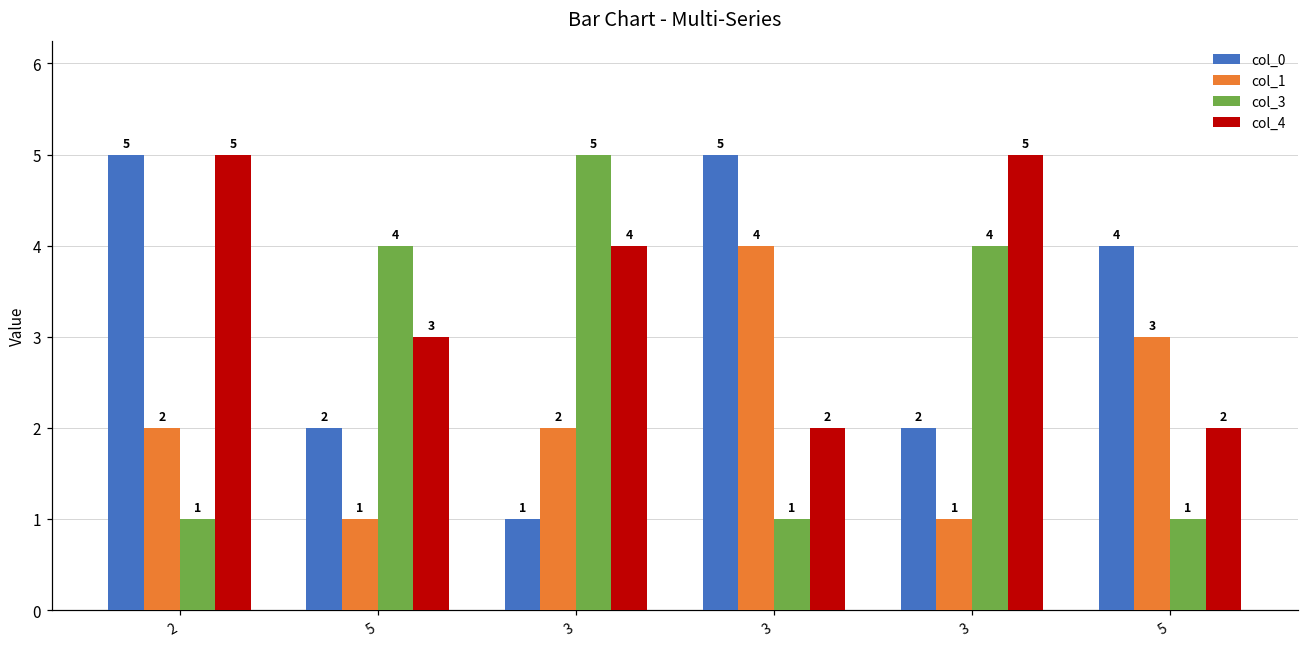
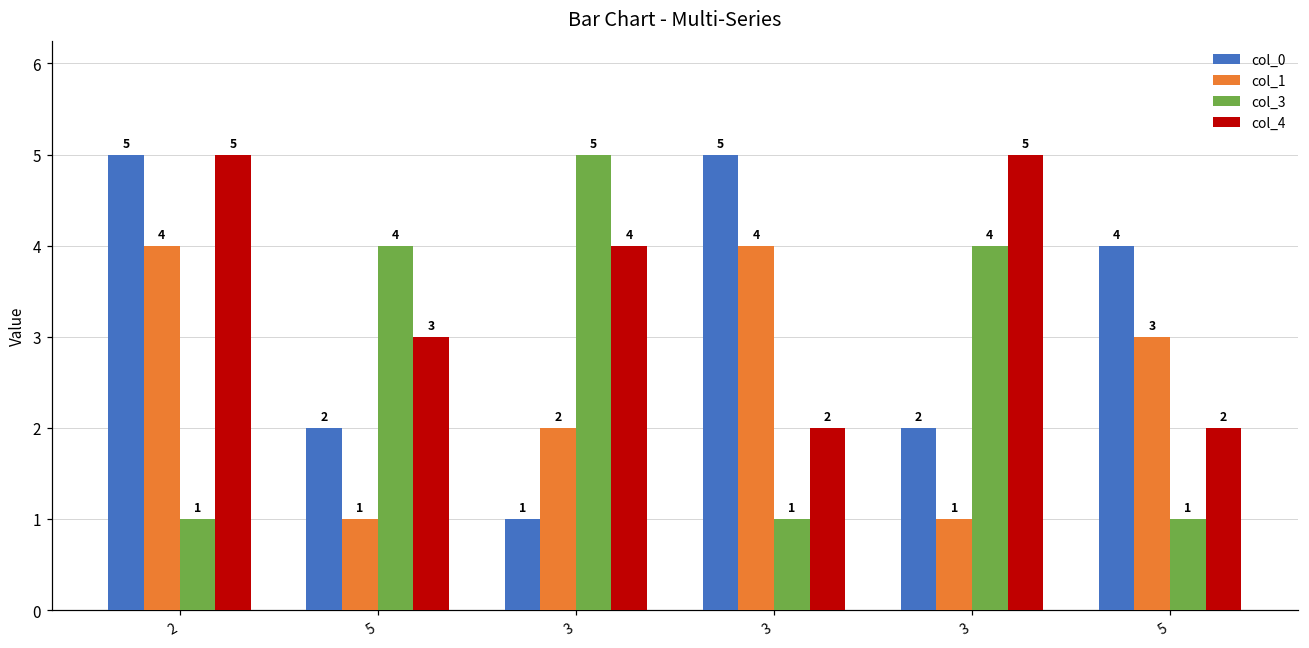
col_1, 2: 2 -> 4
